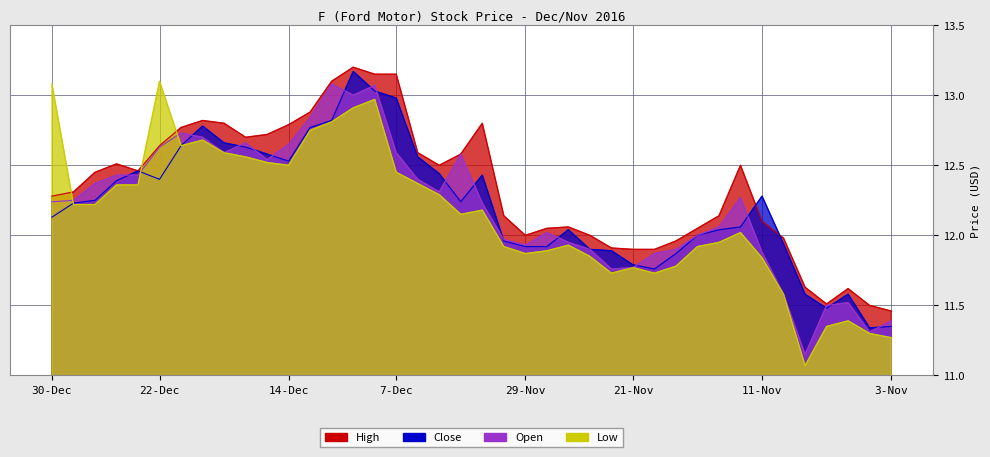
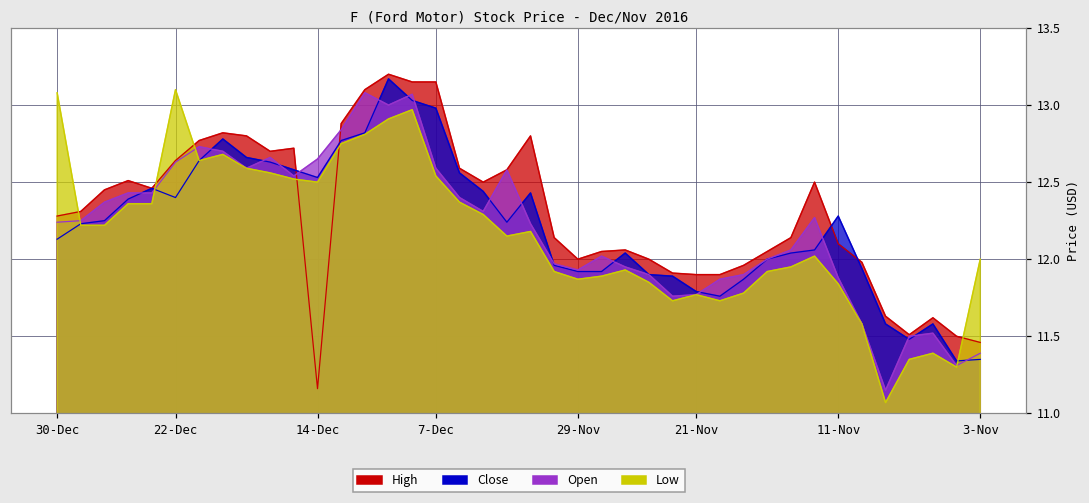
High, 14-Dec: 12.79 -> 11.16
Low, 7-Dec: 12.45 -> 12.54
Low, 3-Nov: 11.27 -> 12.00
